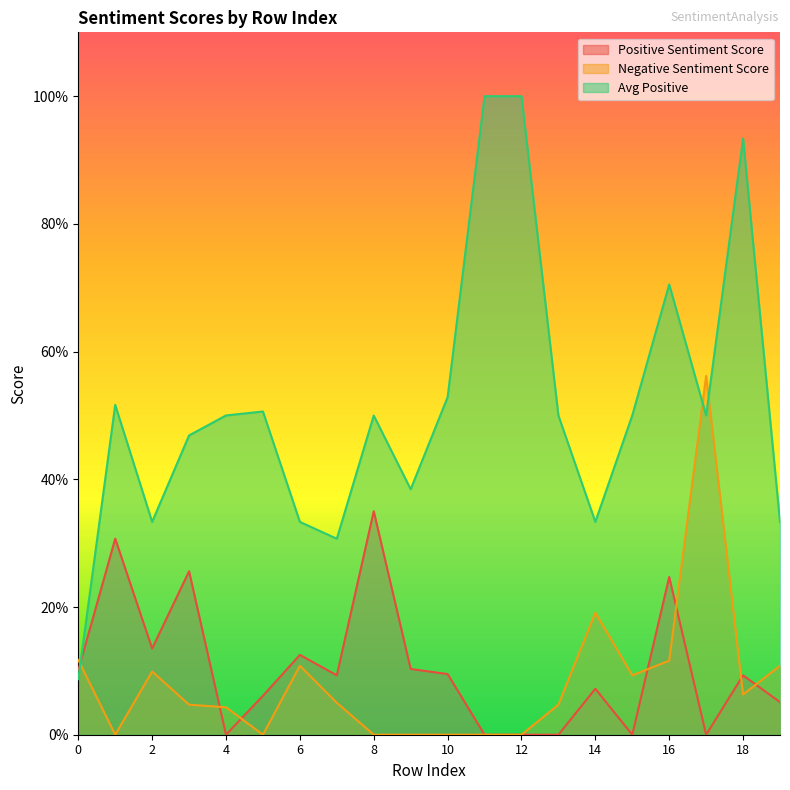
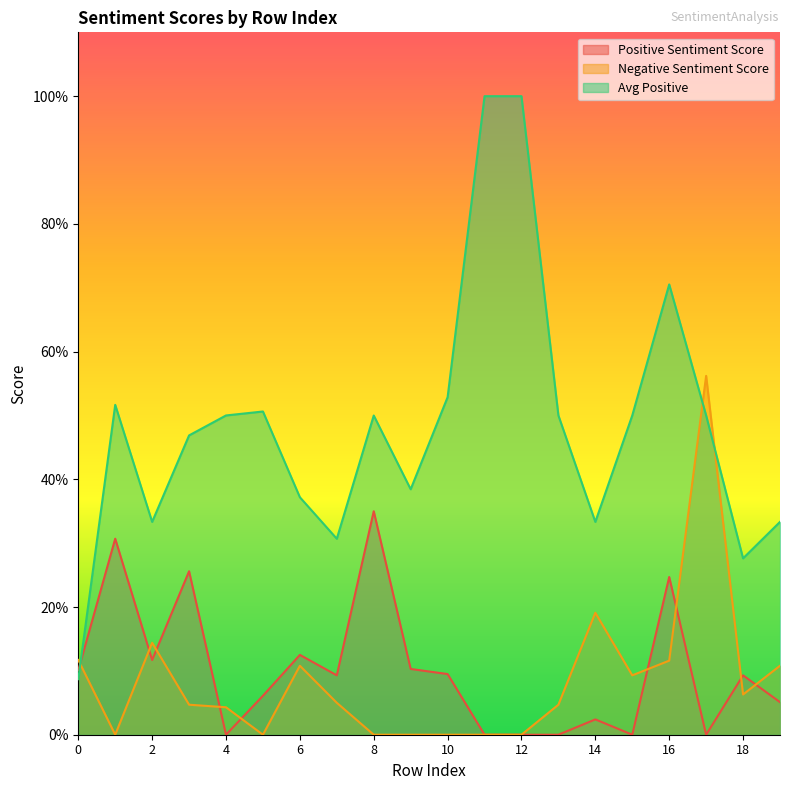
Positive Sentiment Score, 2: 14% -> 12%
Negative Sentiment Score, 2: 10% -> 14%
Avg Positive, 6: 33% -> 37%
Positive Sentiment Score, 14: 7% -> 2%
Avg Positive, 18: 93% -> 28%
